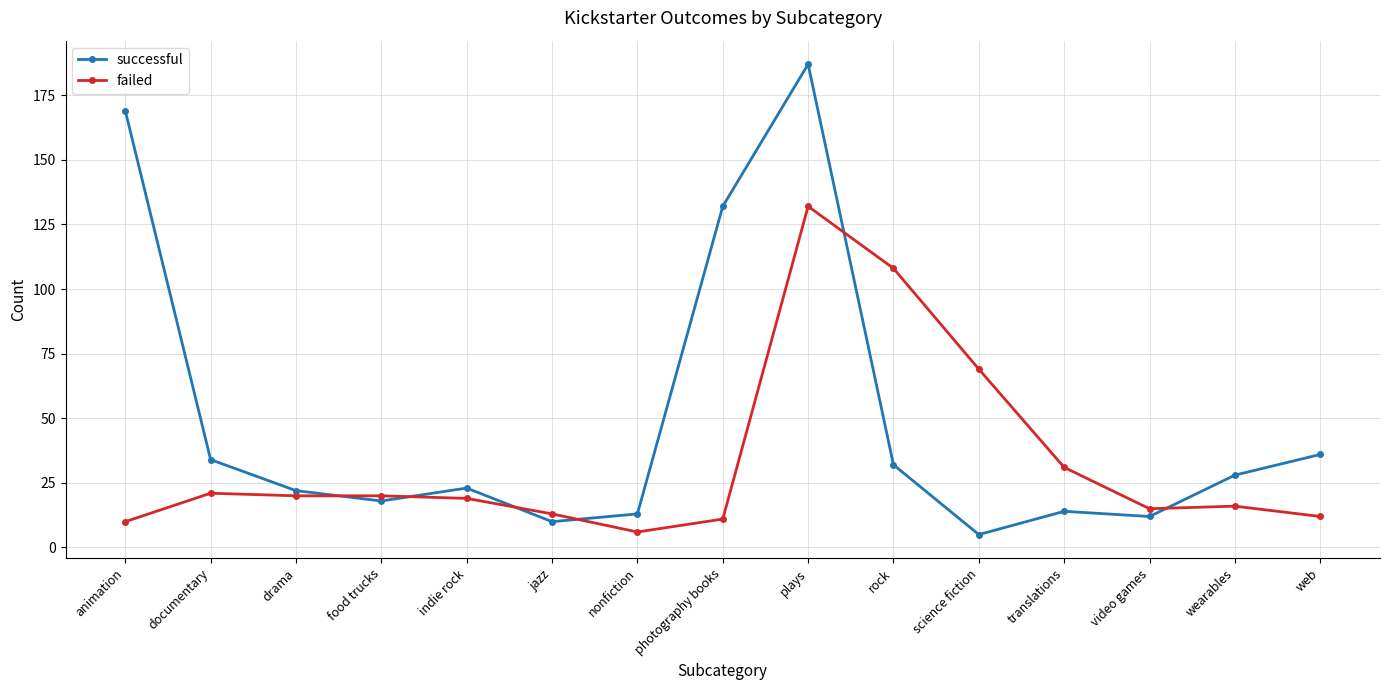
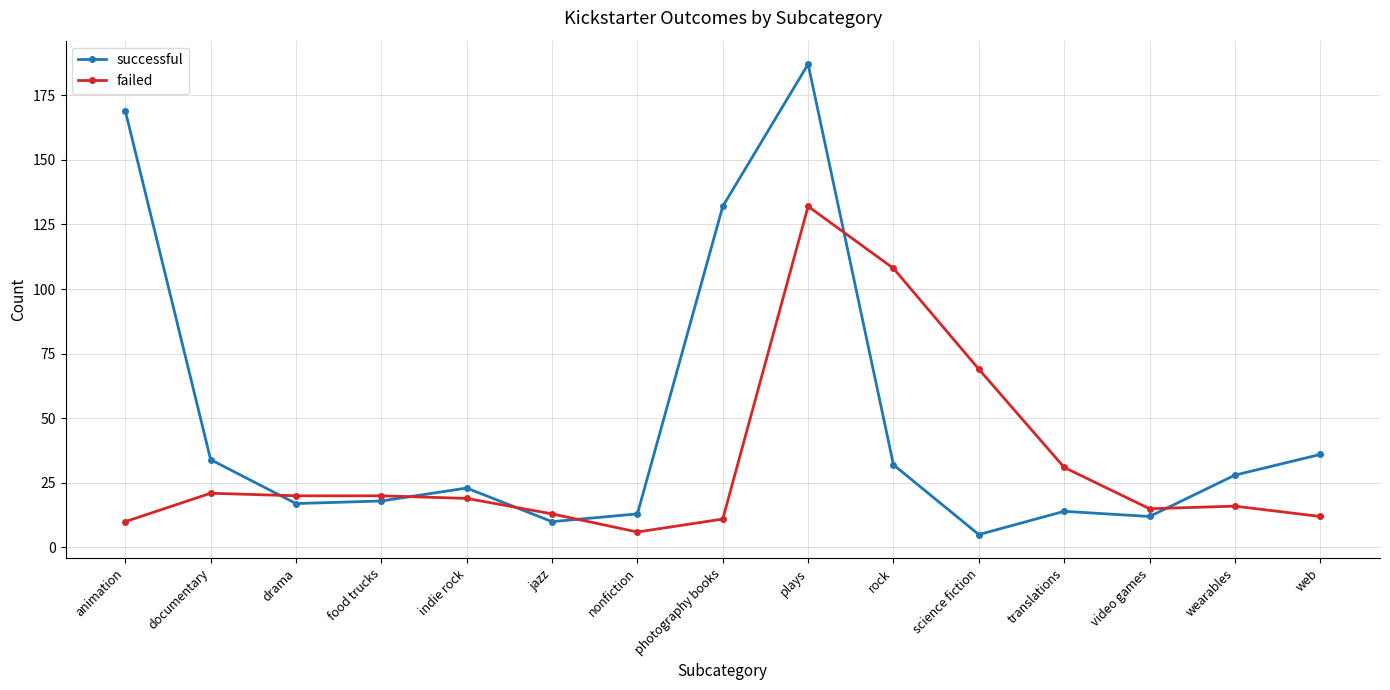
successful, drama: 22 -> 17
